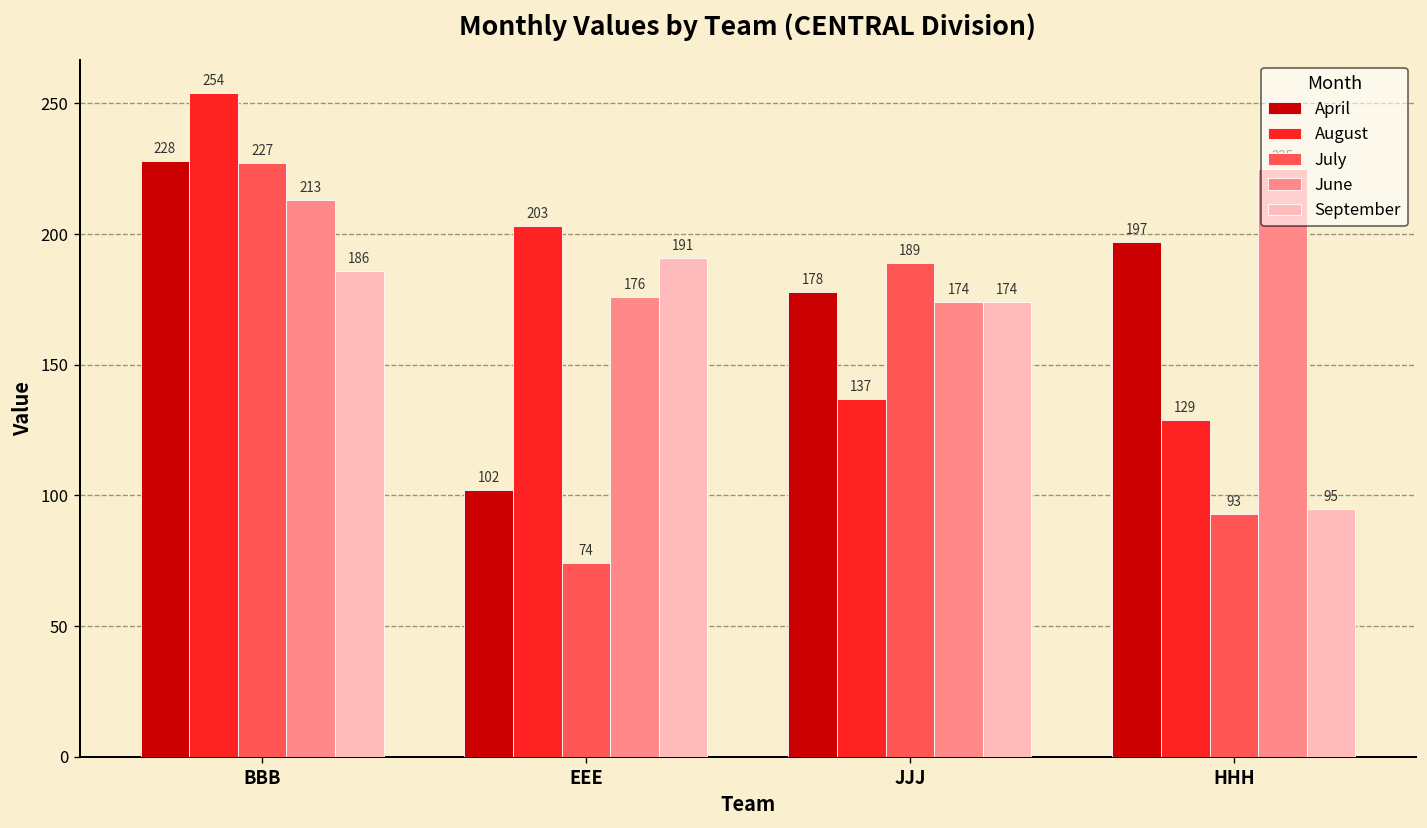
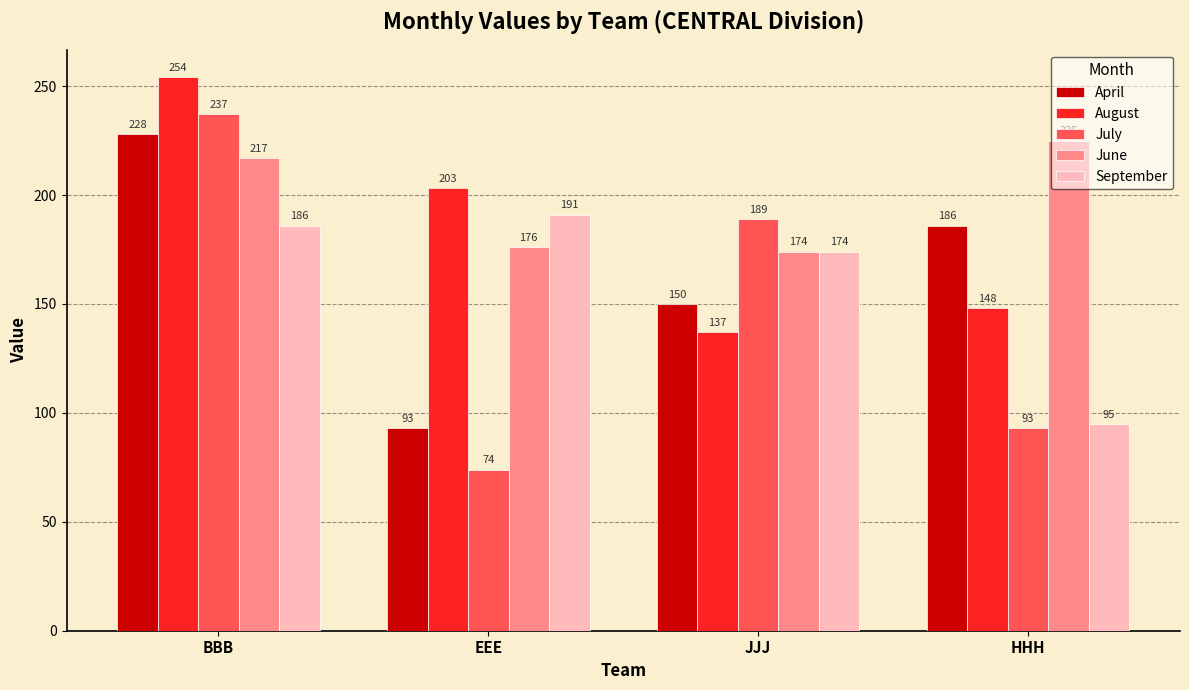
July, BBB: 227 -> 237
June, BBB: 213 -> 217
April, EEE: 102 -> 93
April, JJJ: 178 -> 150
April, HHH: 197 -> 186
August, HHH: 129 -> 148
